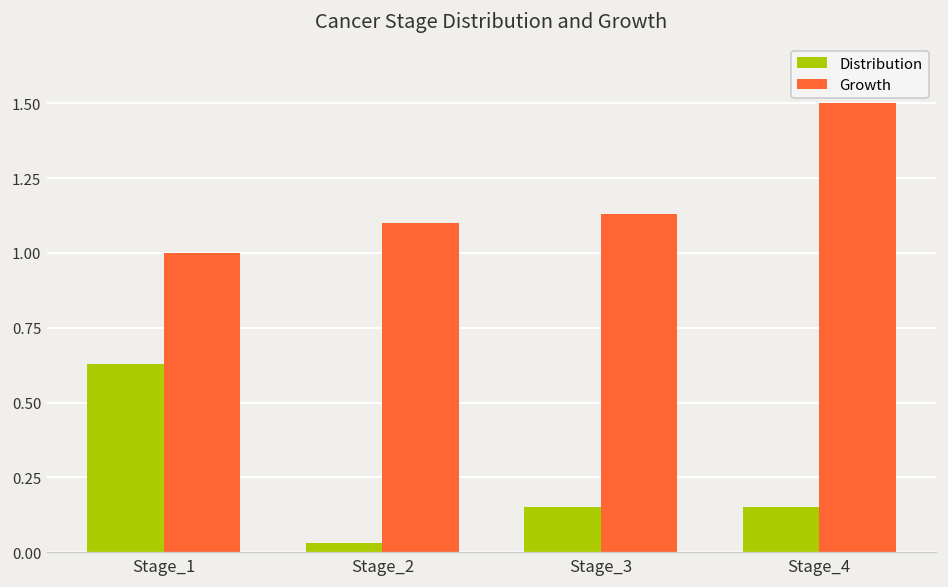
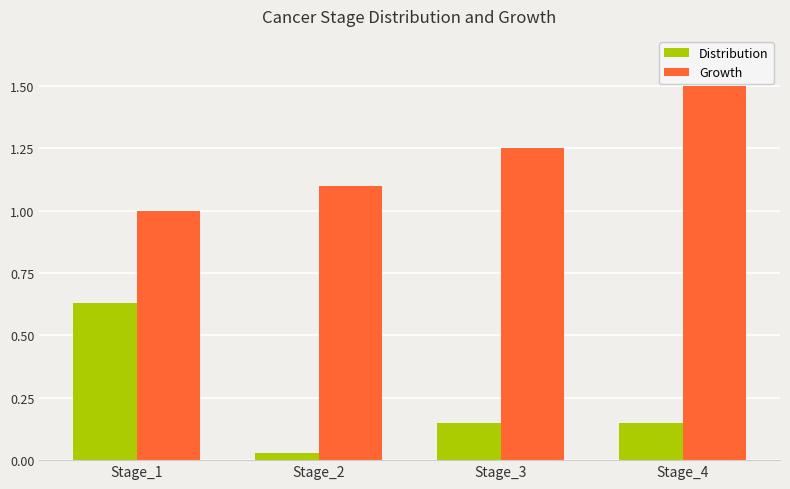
Growth, Stage_3: 1.13 -> 1.25
